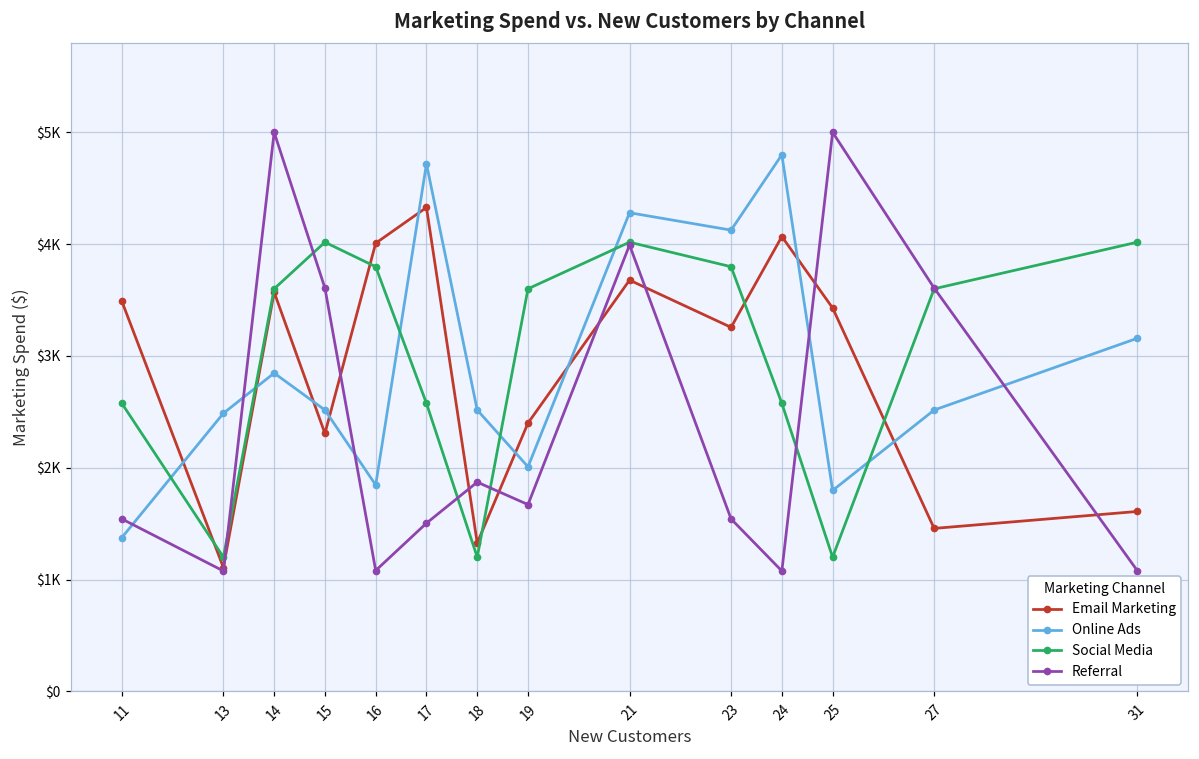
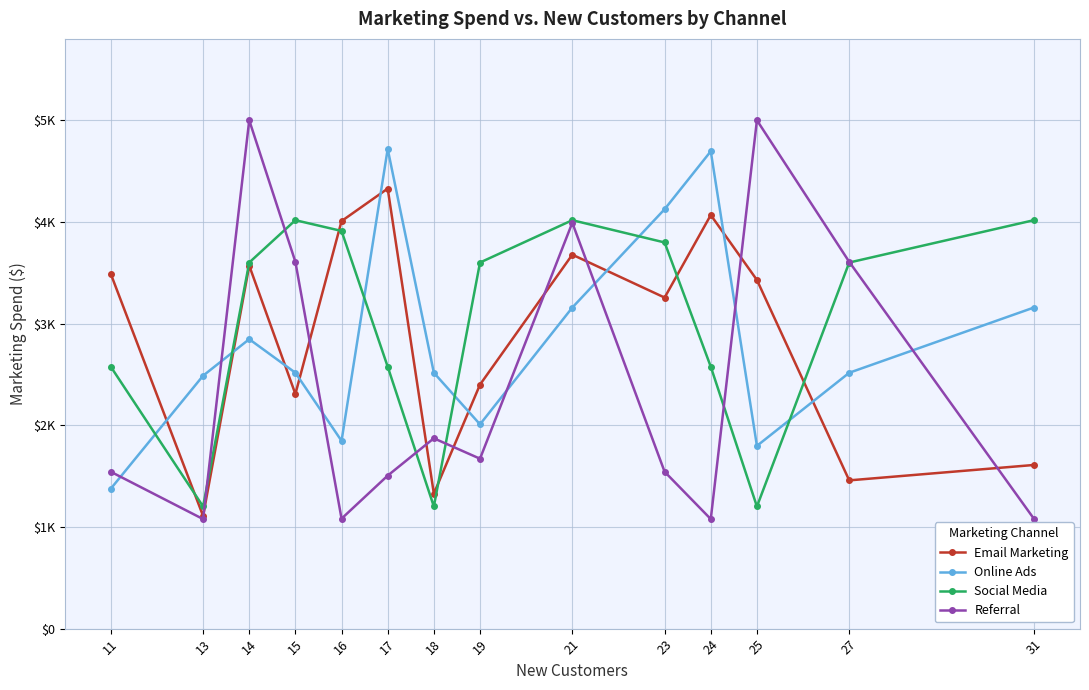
Social Media, 16: $3800 -> $3910
Online Ads, 21: $4280 -> $3160
Online Ads, 24: $4800 -> $4690
